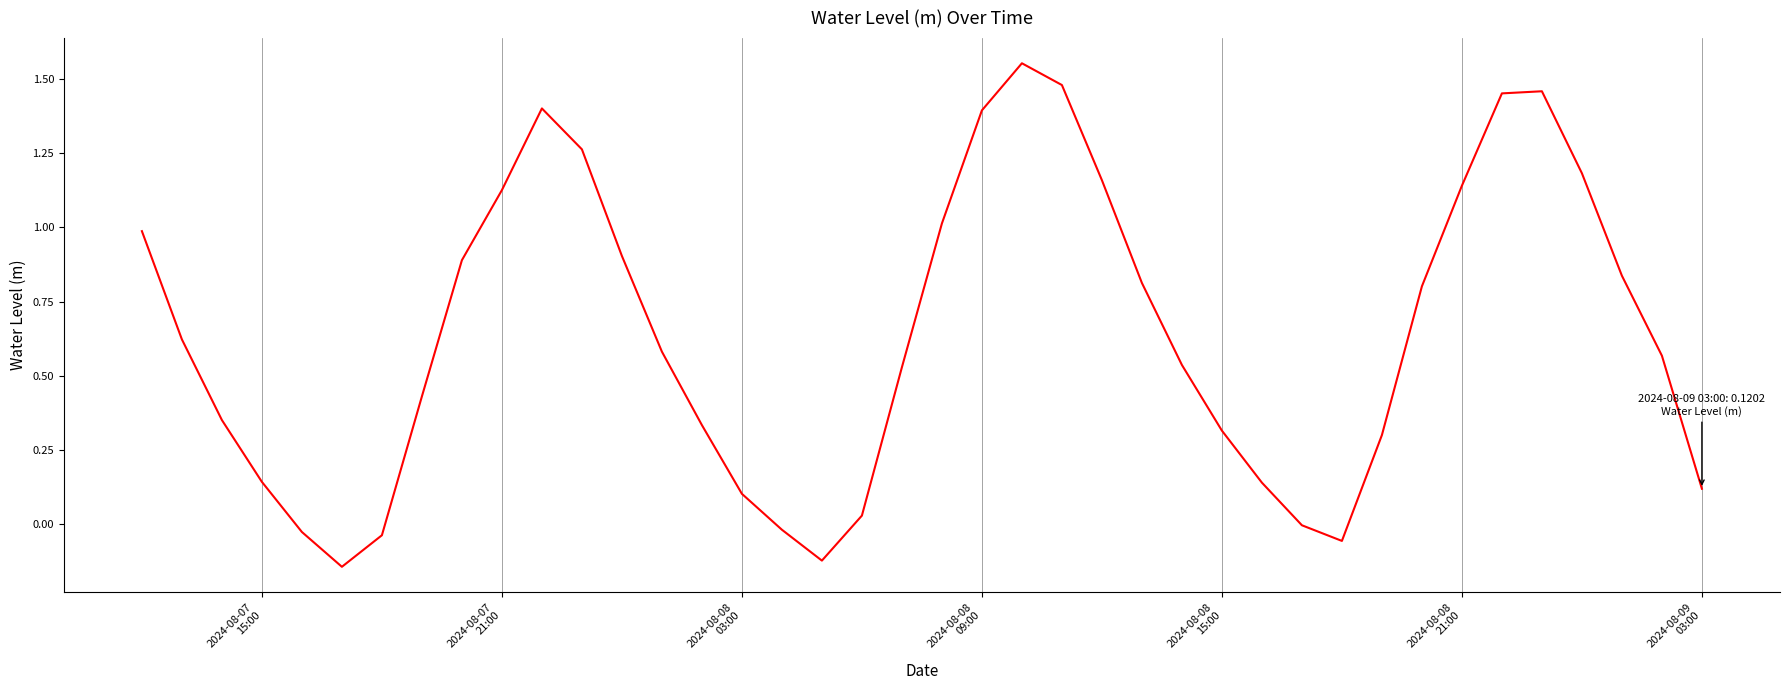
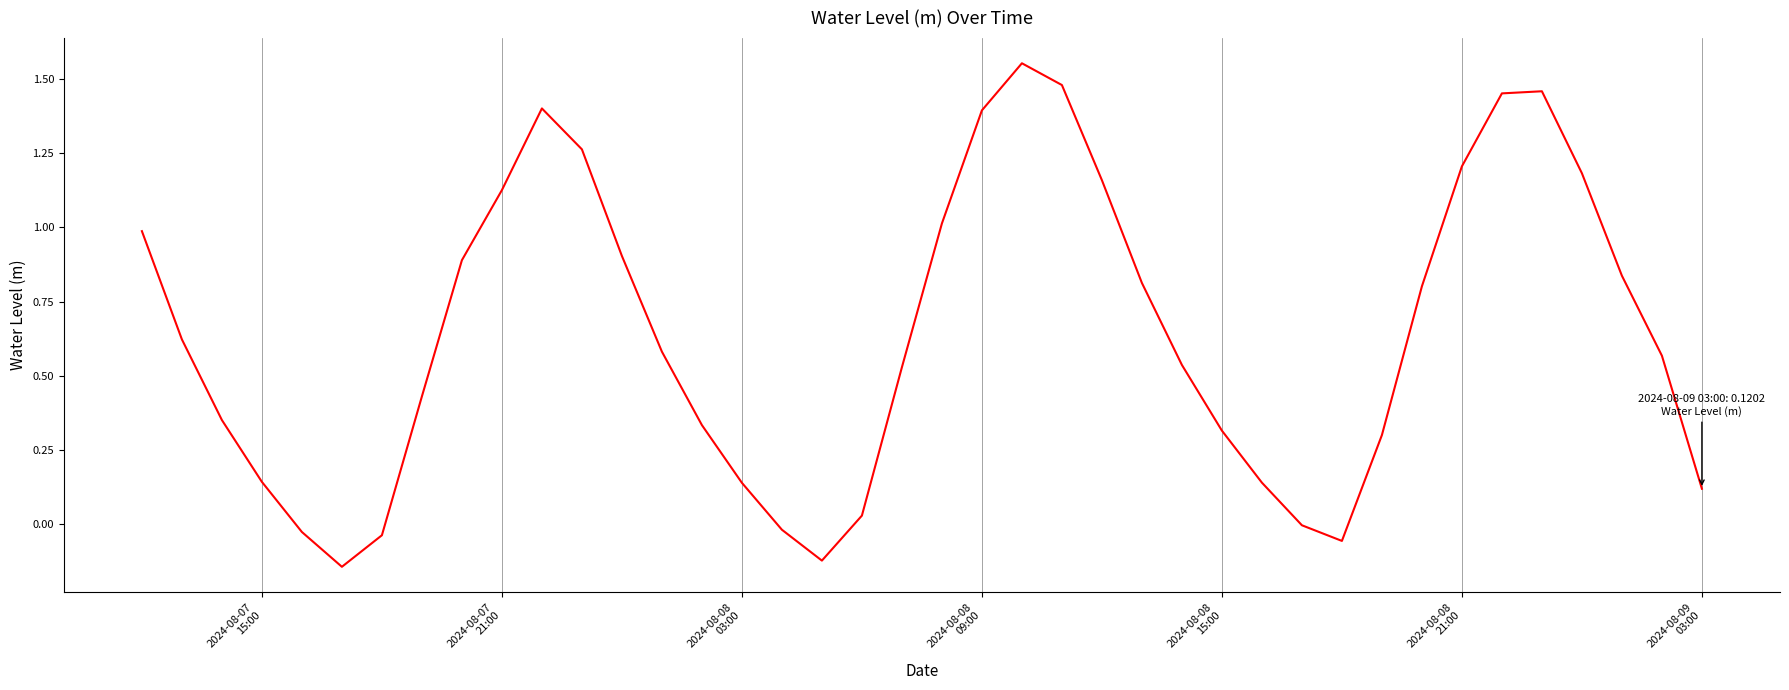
2024-08-08 03:00: 0.10 -> 0.14
2024-08-08 21:00: 1.14 -> 1.21
